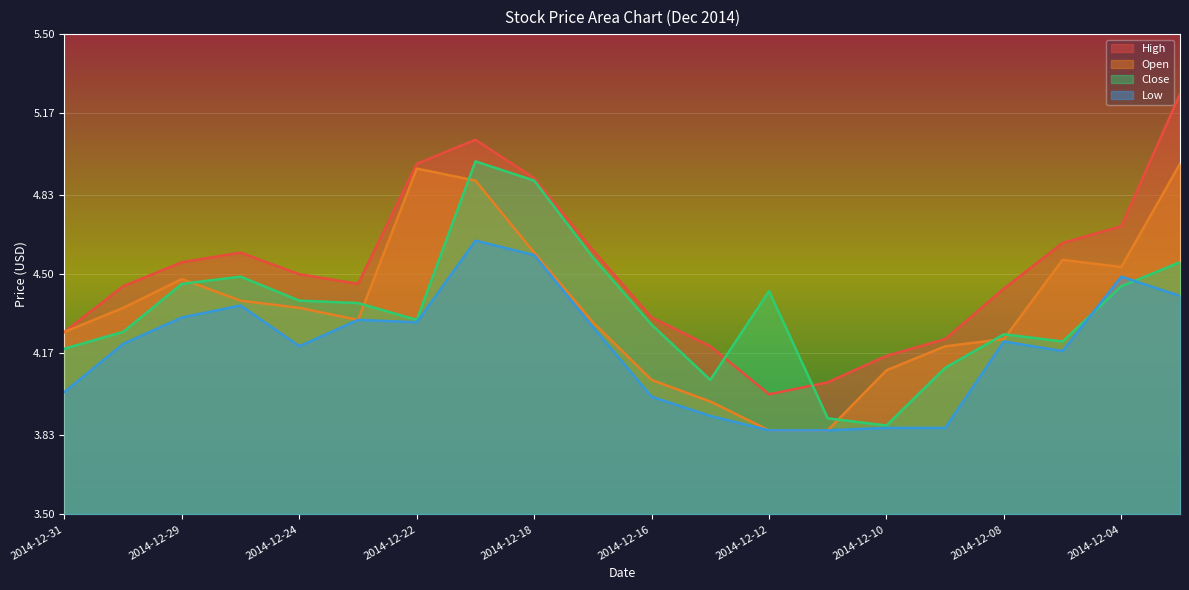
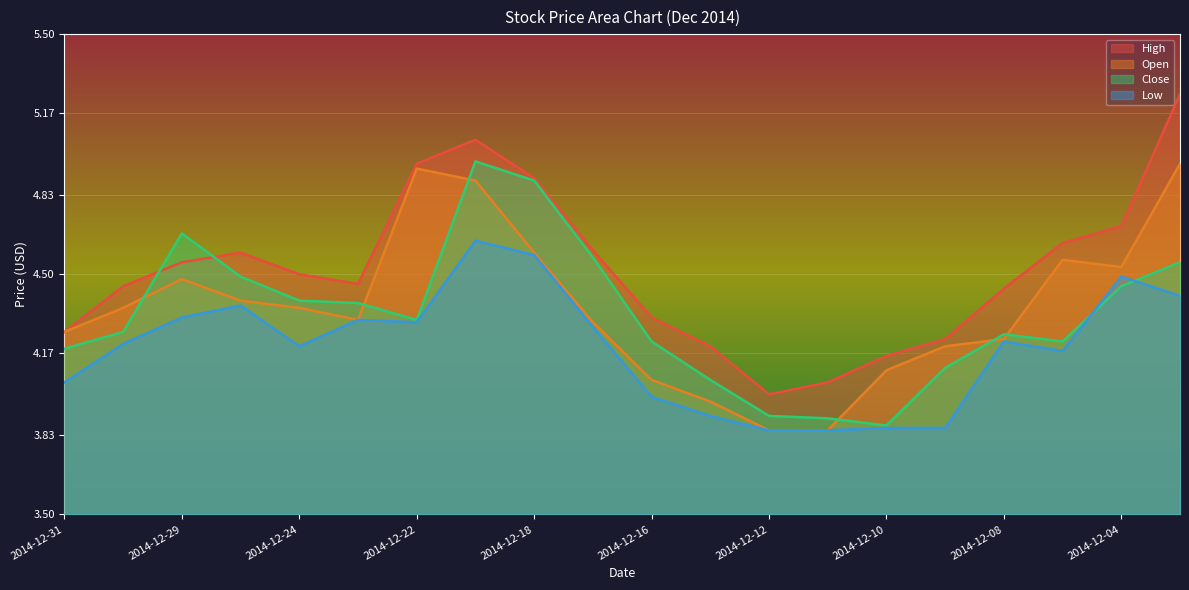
Low, 2014-12-31: 4.01 -> 4.05
Close, 2014-12-29: 4.46 -> 4.67
Close, 2014-12-16: 4.29 -> 4.22
Close, 2014-12-12: 4.43 -> 3.91
